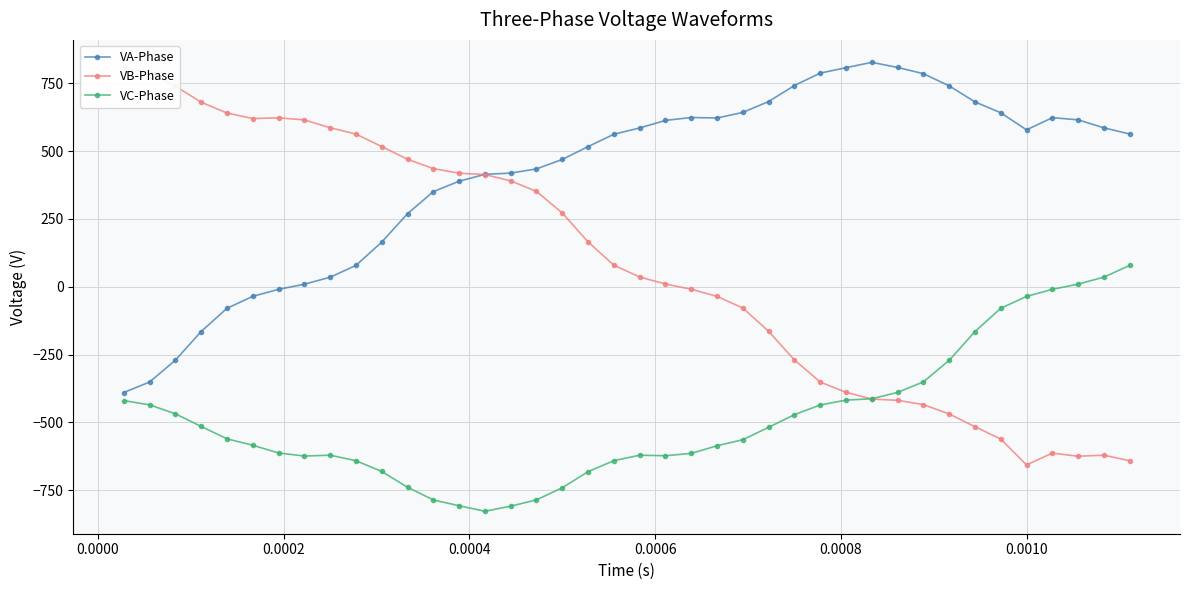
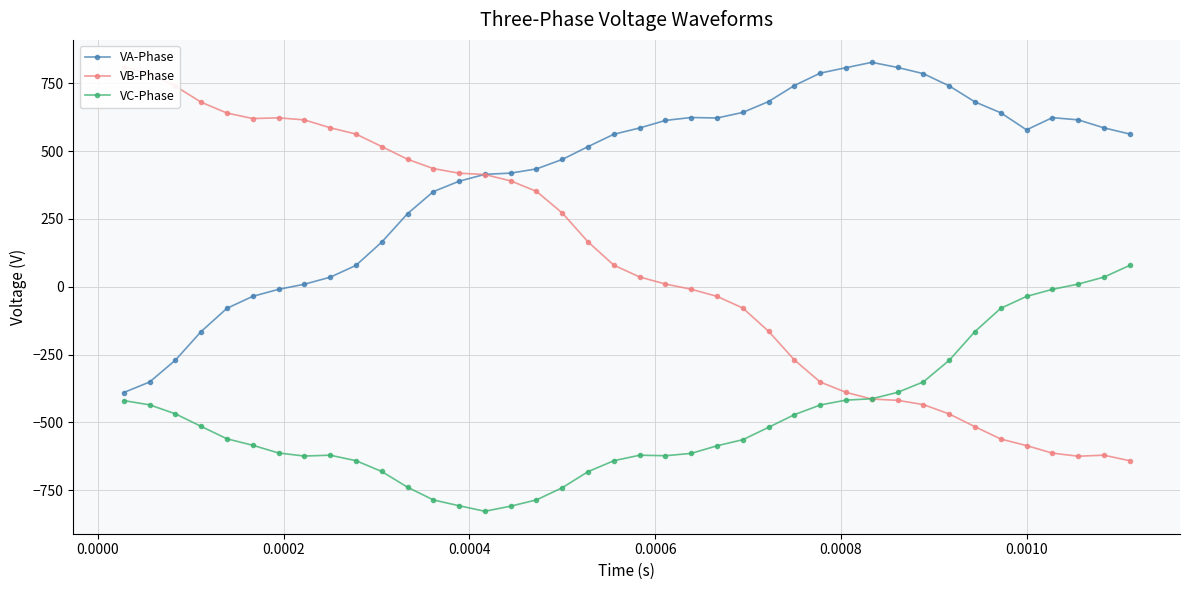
VB-Phase, 0.0010: -660 -> -590
